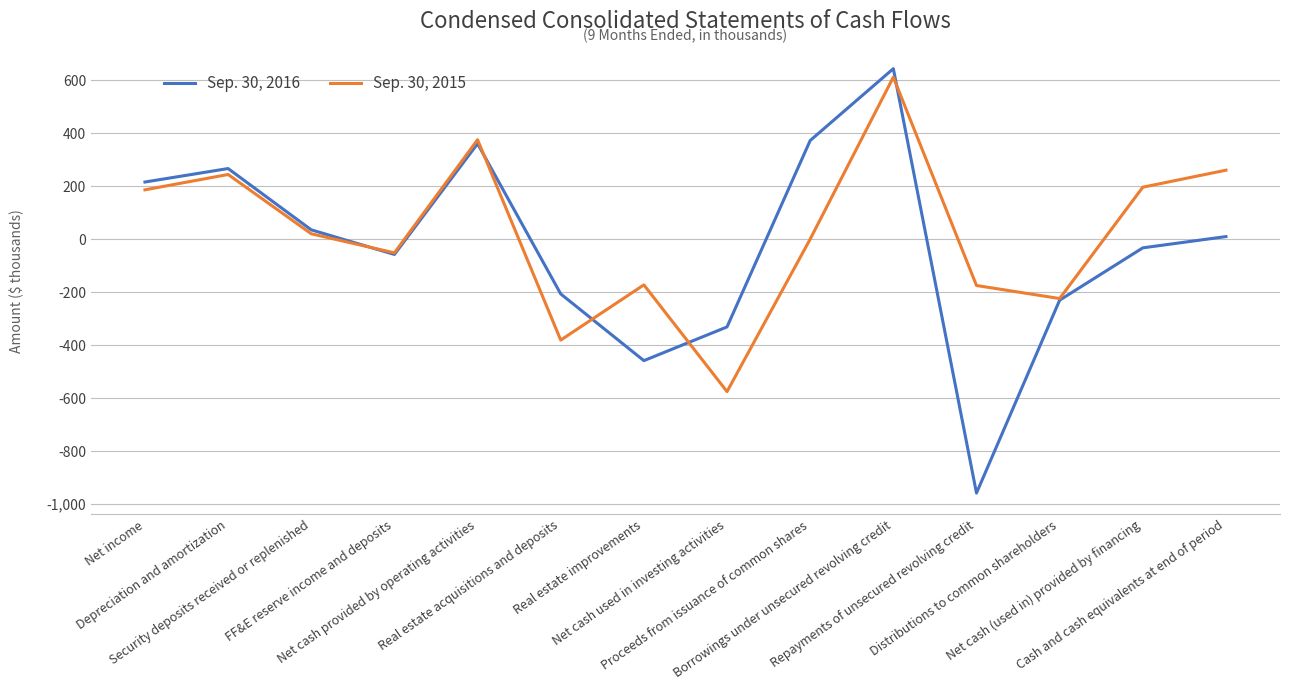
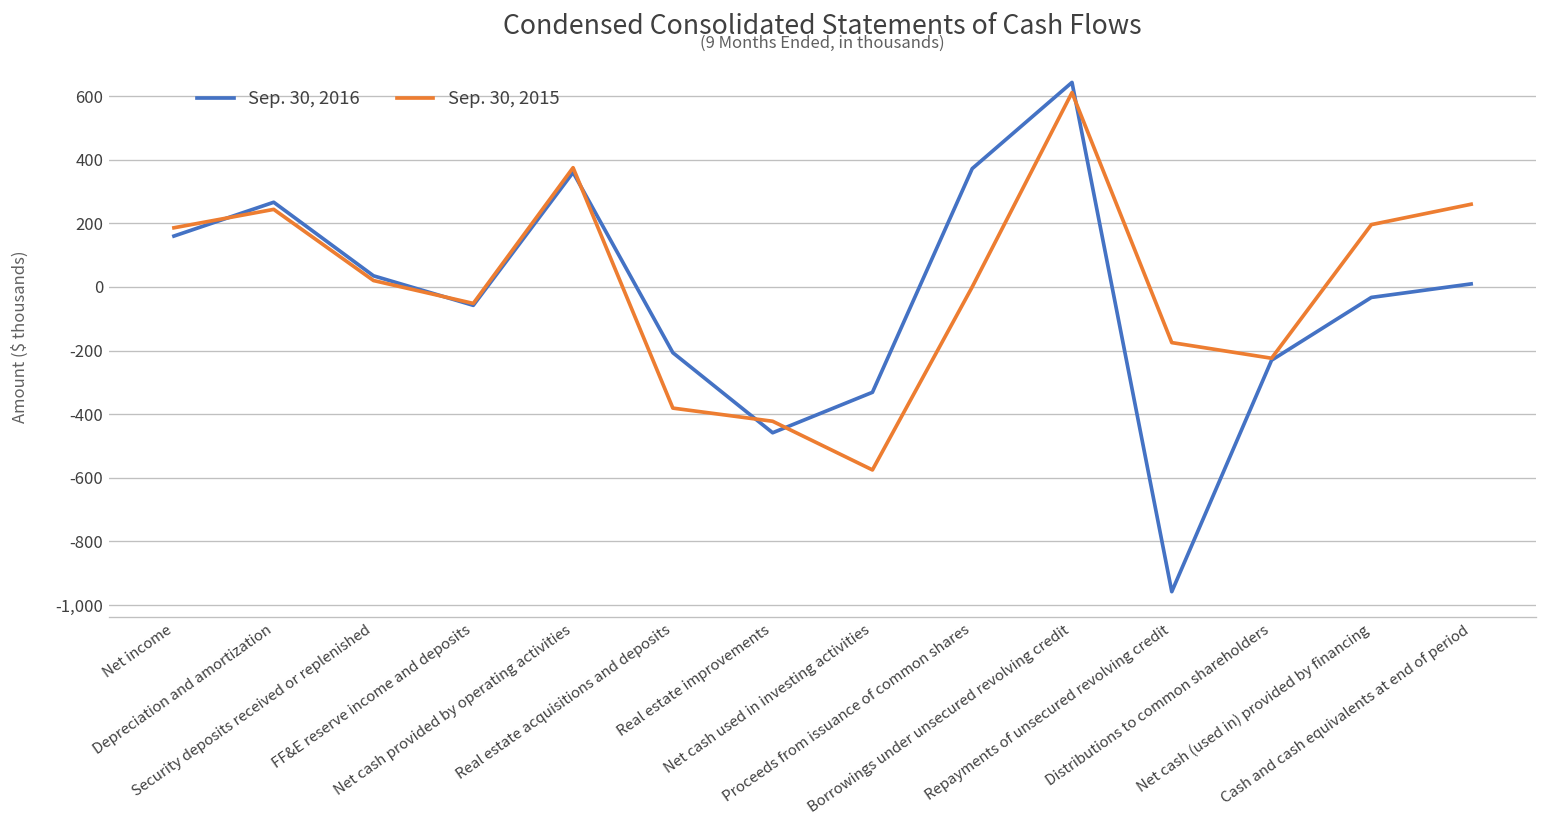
Sep. 30, 2016, Net income: 220 -> 160
Sep. 30, 2015, Real estate improvements: -170 -> -420
